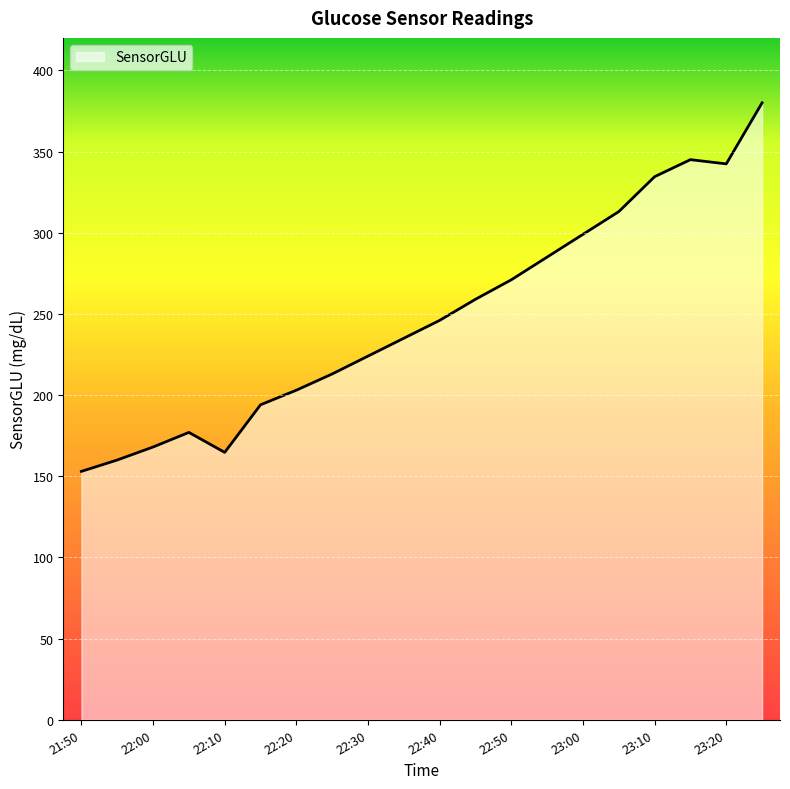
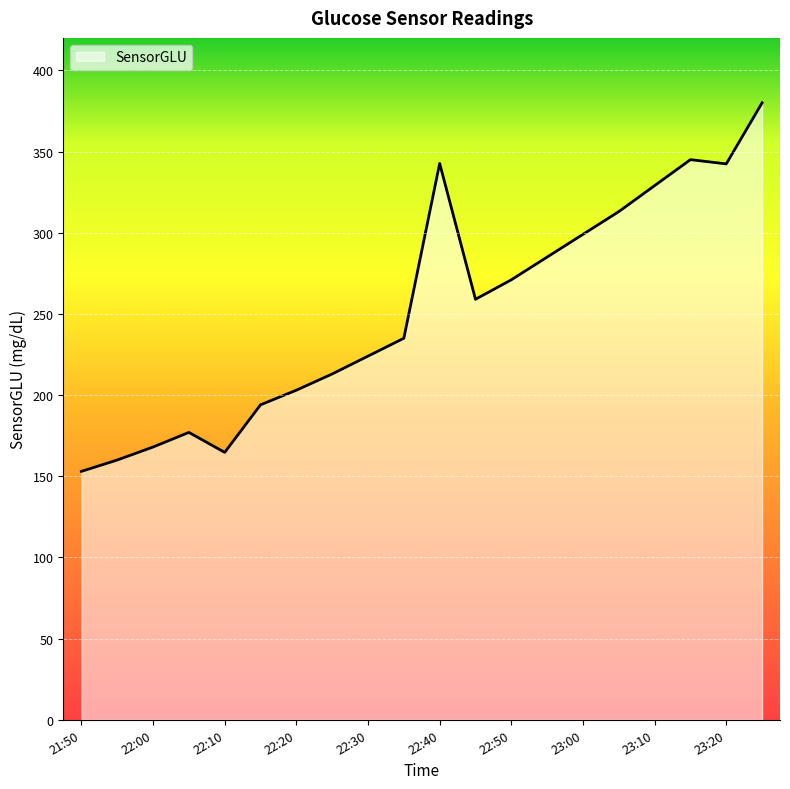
22:40: 246 -> 343
23:10: 335 -> 329
